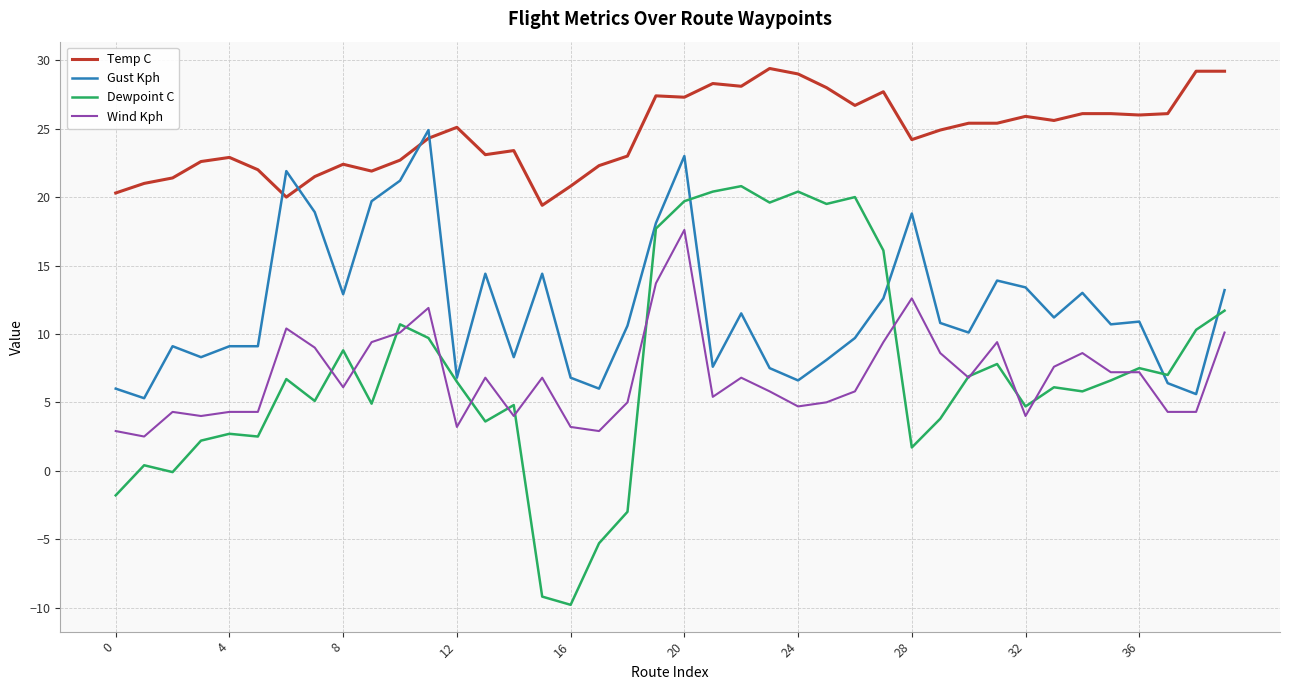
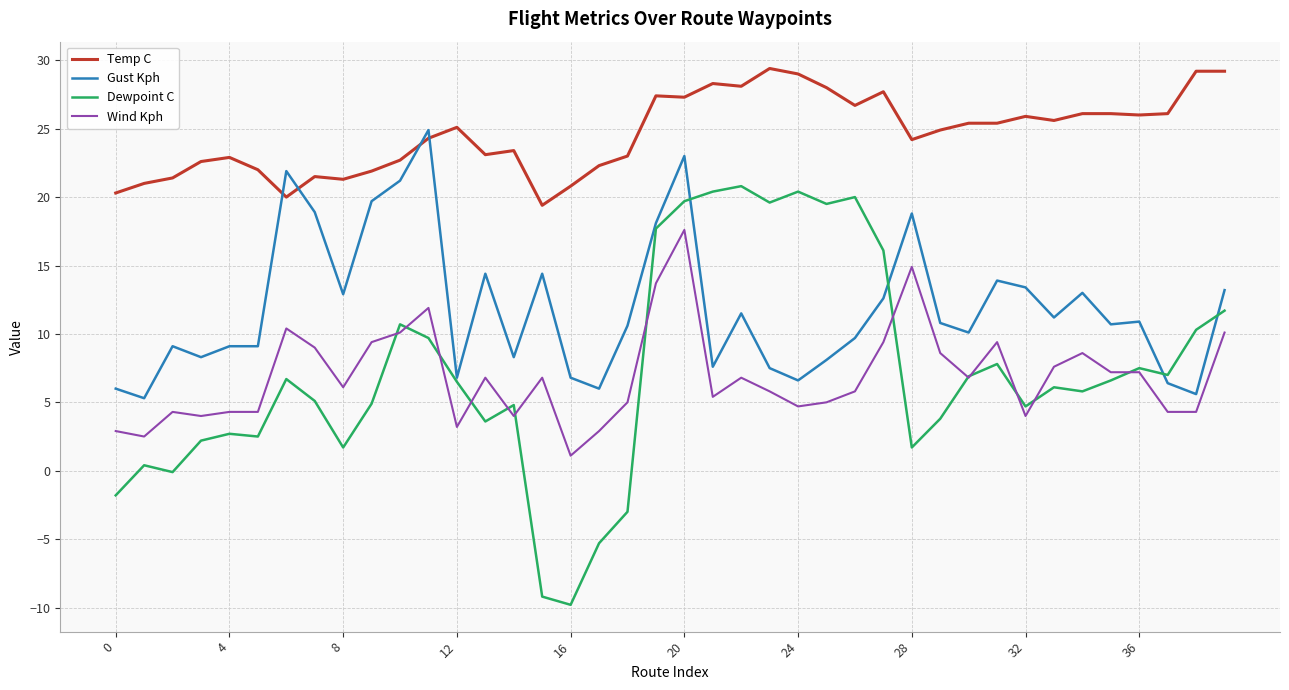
Temp C, 8: 22.4 -> 21.3
Dewpoint C, 8: 8.8 -> 1.7
Wind Kph, 16: 3.2 -> 1.1
Wind Kph, 28: 12.6 -> 14.9
